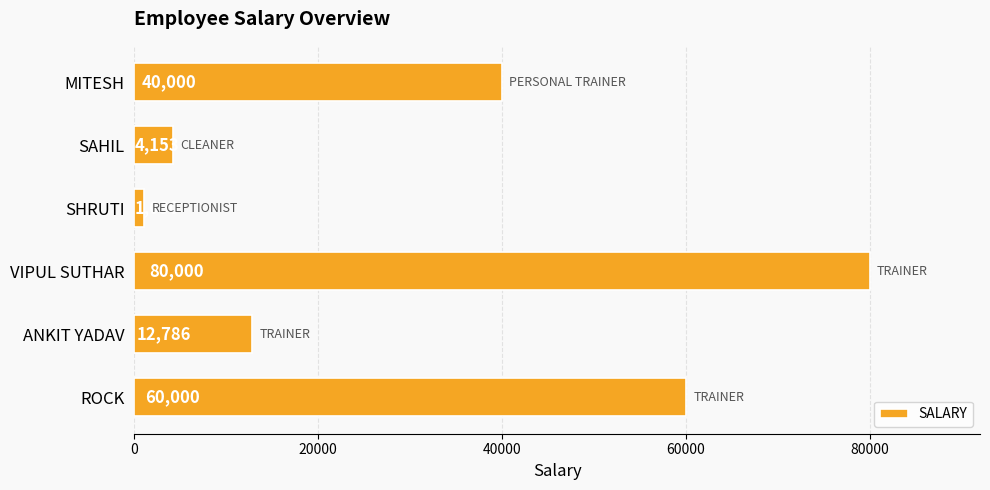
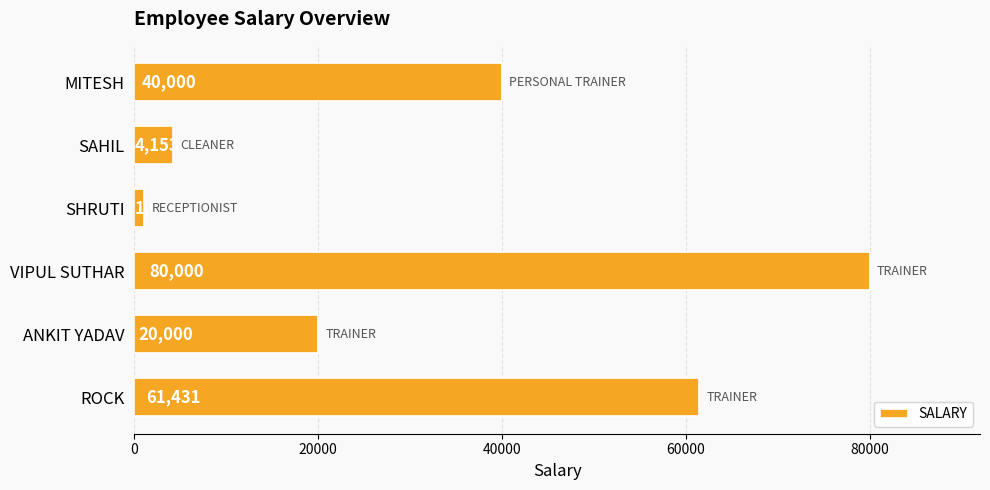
ANKIT YADAV: 12,786 -> 20,000
ROCK: 60,000 -> 61,431
